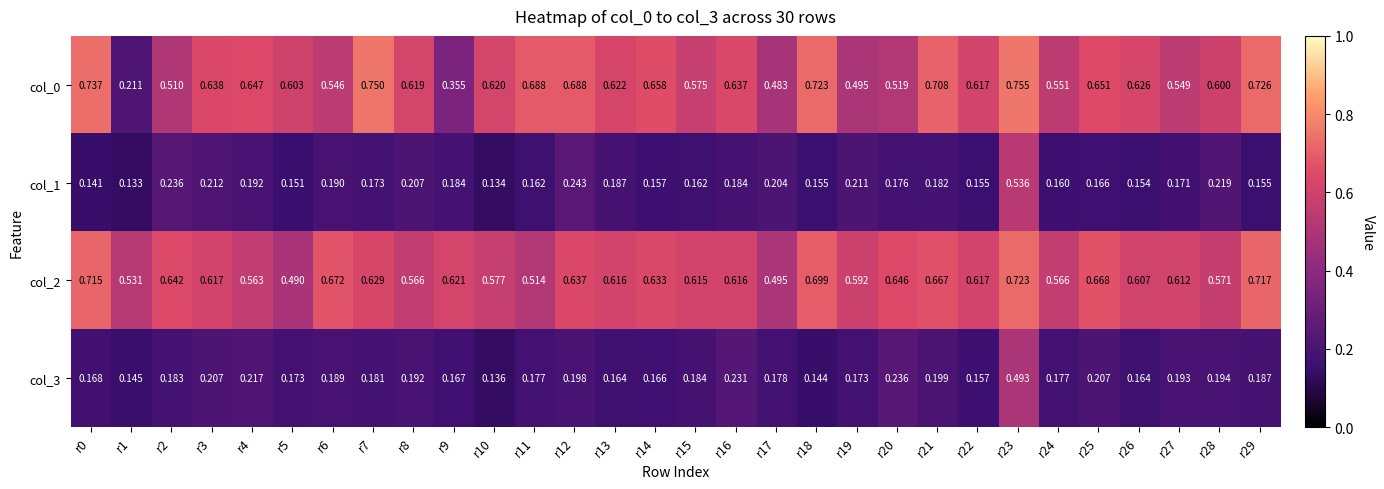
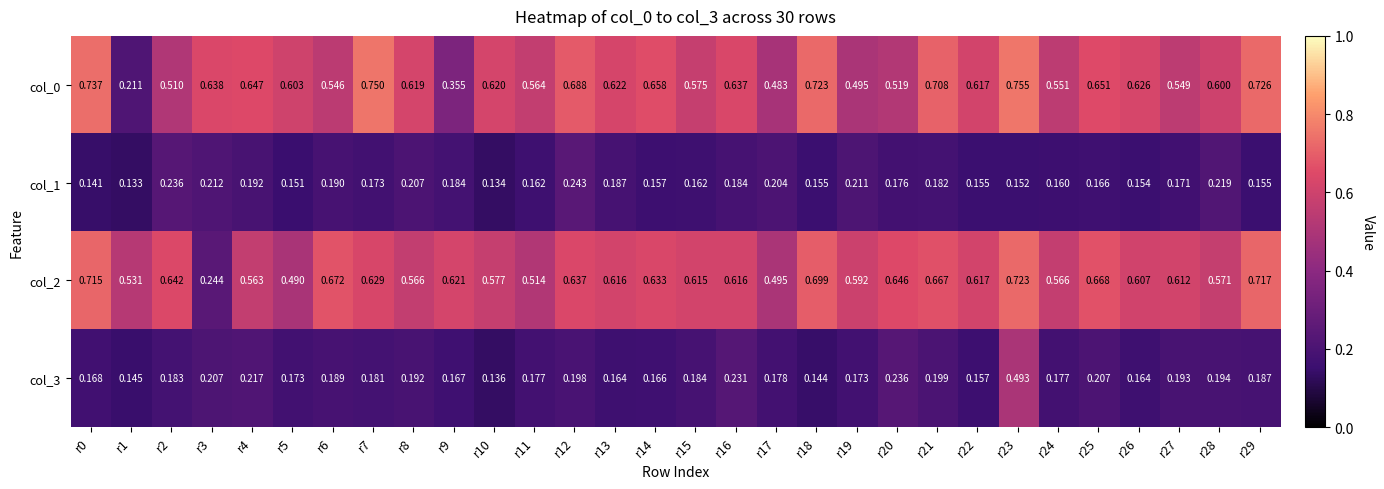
col_0, r11: 0.688 -> 0.564
col_1, r23: 0.536 -> 0.152
col_2, r3: 0.617 -> 0.244
